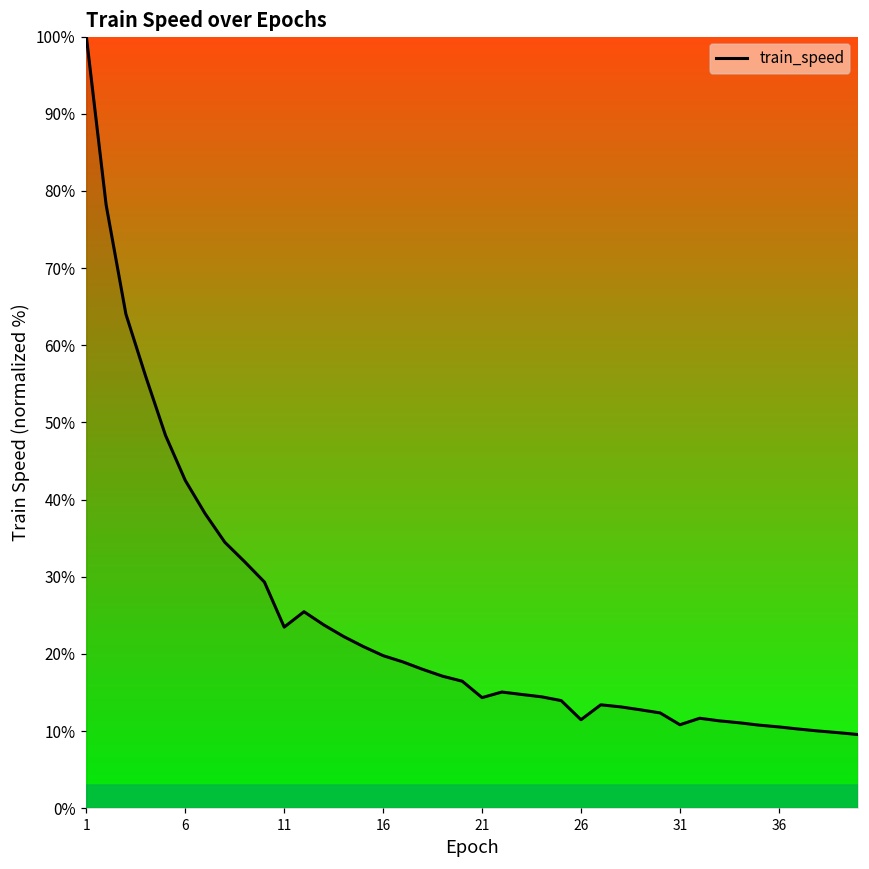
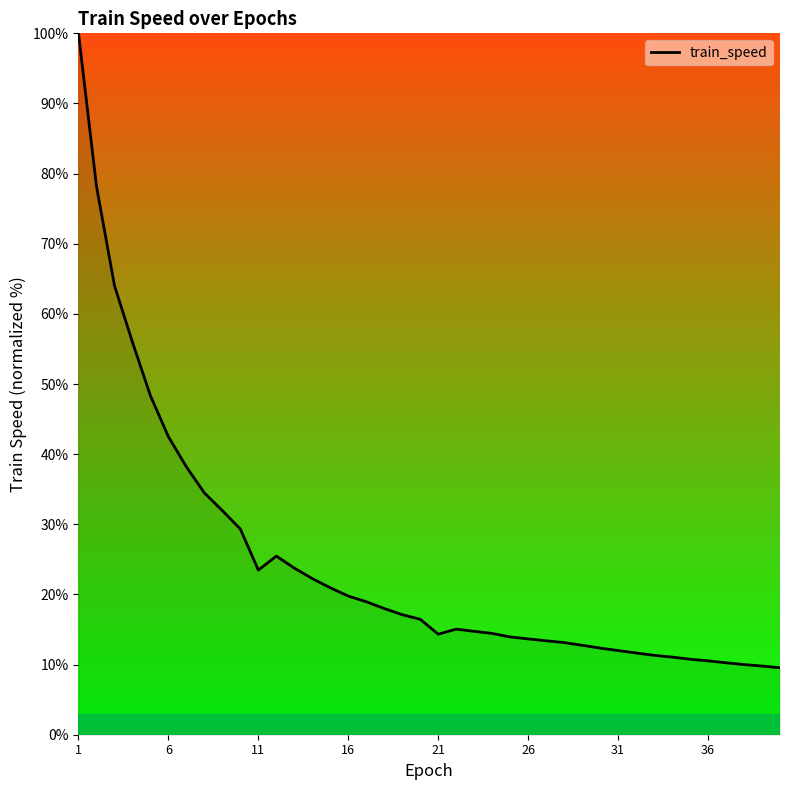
26: 11% -> 14%
31: 11% -> 12%
